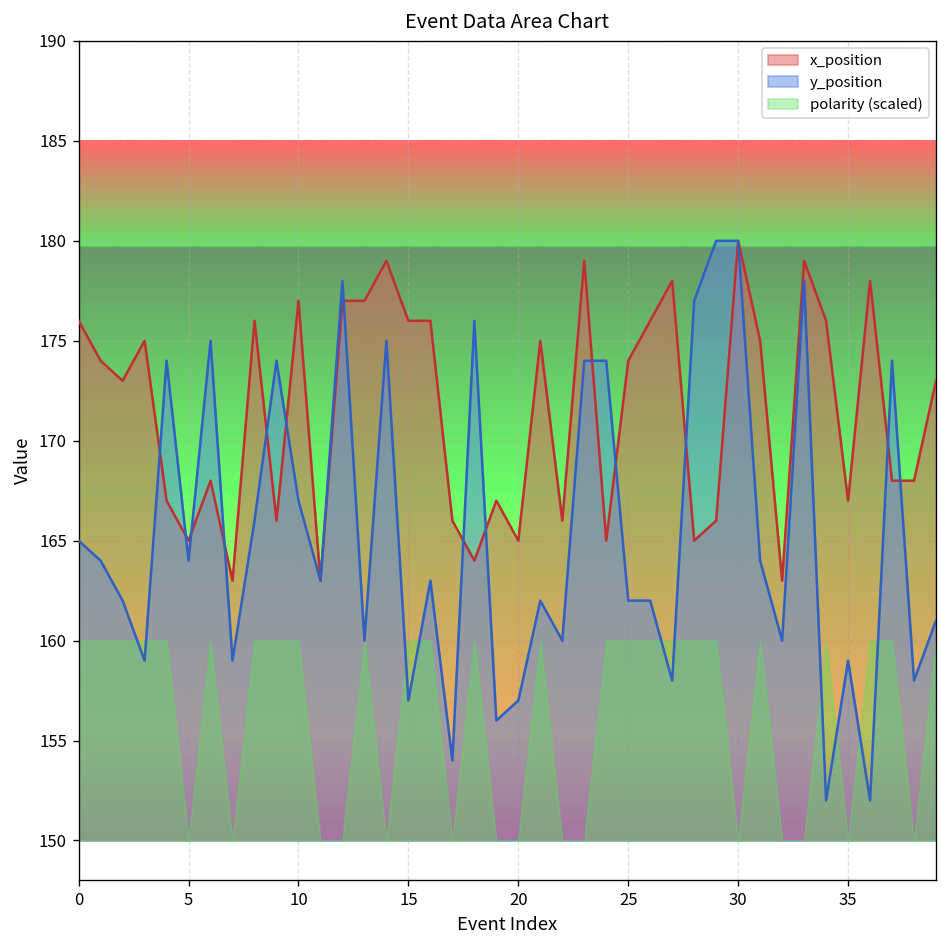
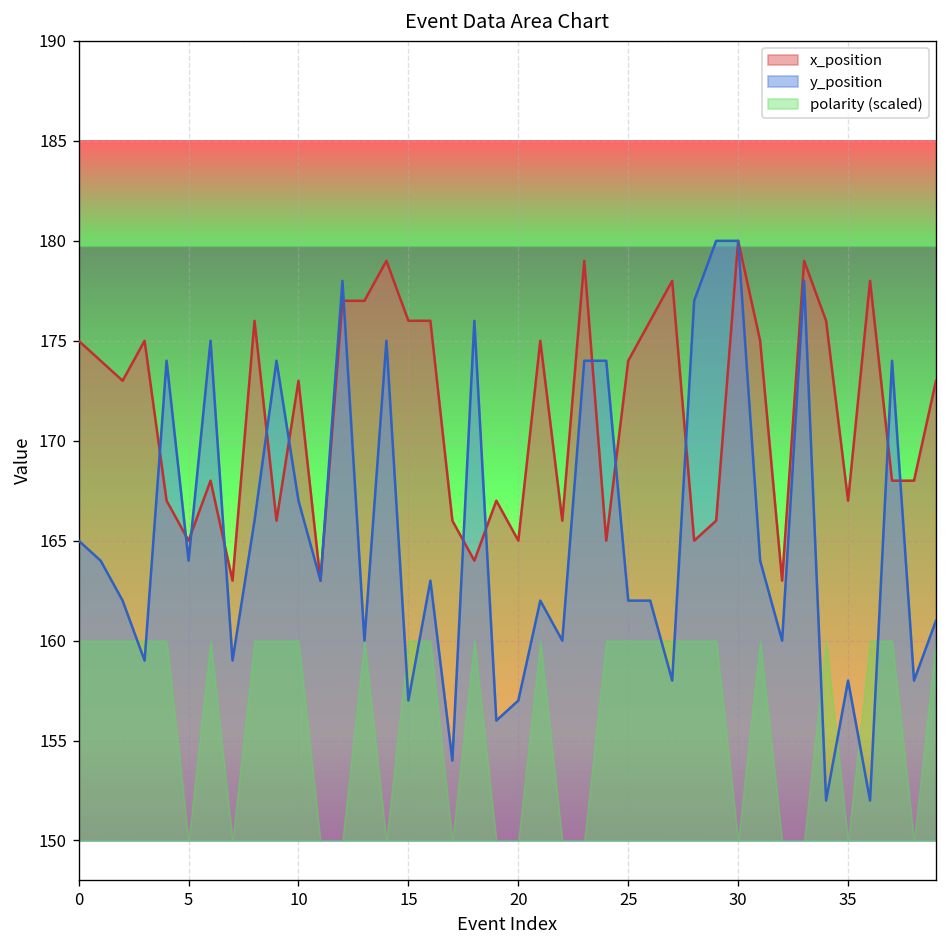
x_position, 0: 176 -> 175
x_position, 10: 177 -> 173
y_position, 35: 159 -> 158
